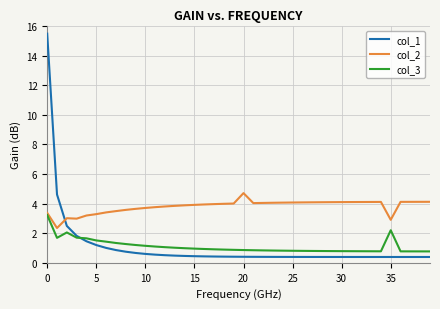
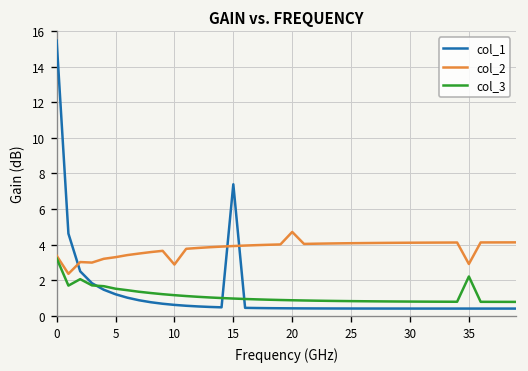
col_2, 10: 3.7 -> 2.9
col_1, 15: 0.4 -> 7.4
